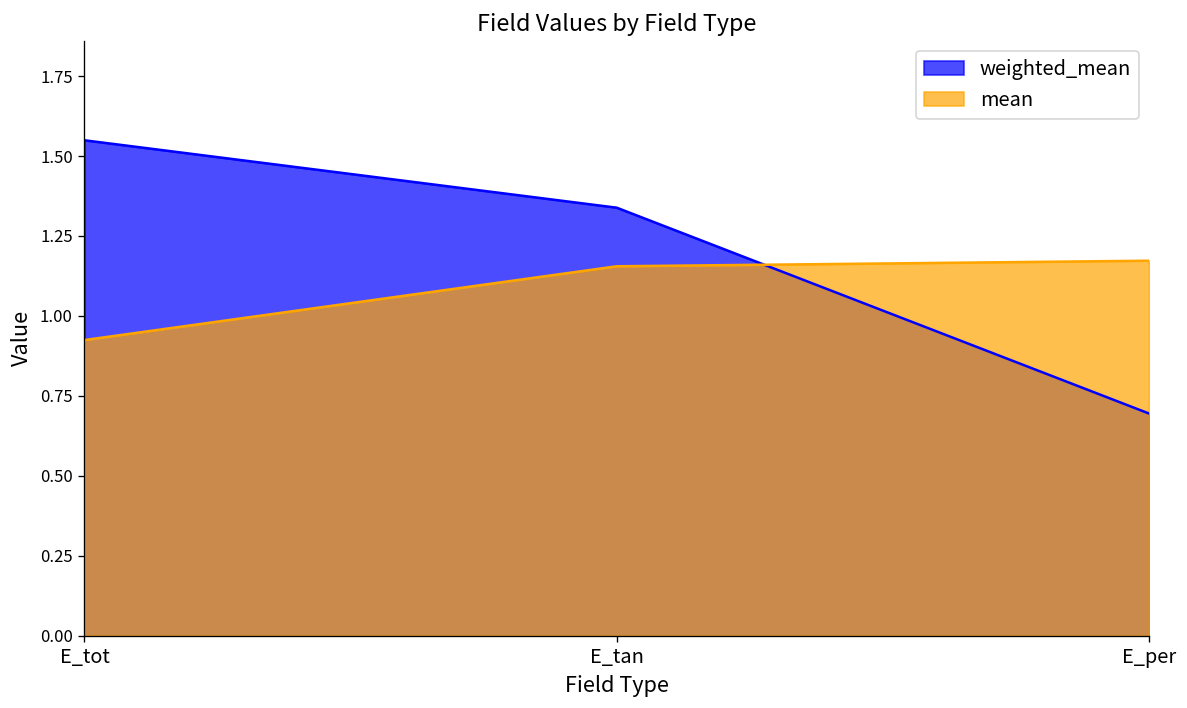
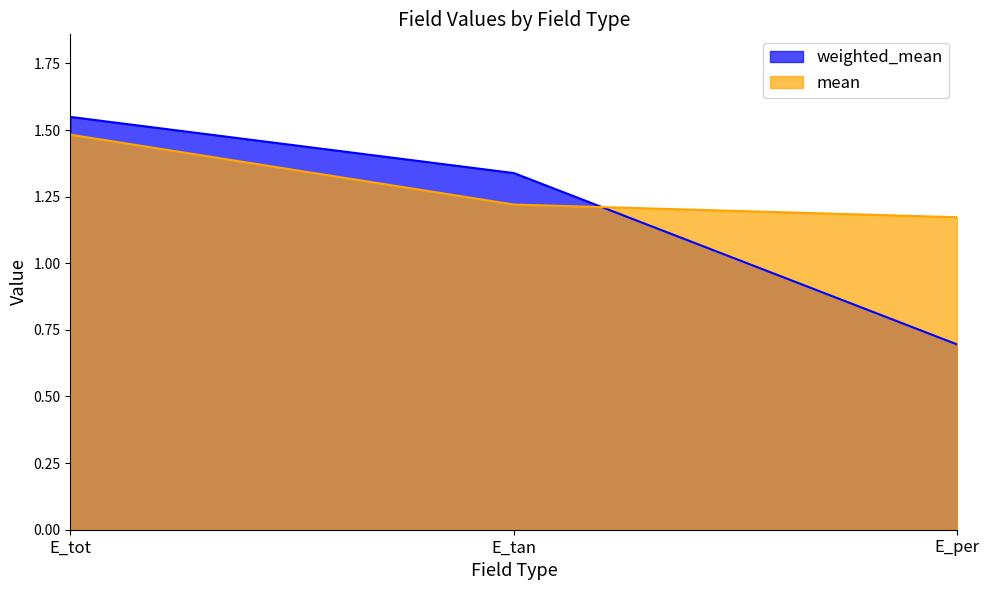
mean, E_tot: 0.92 -> 1.48
mean, E_tan: 1.16 -> 1.22
